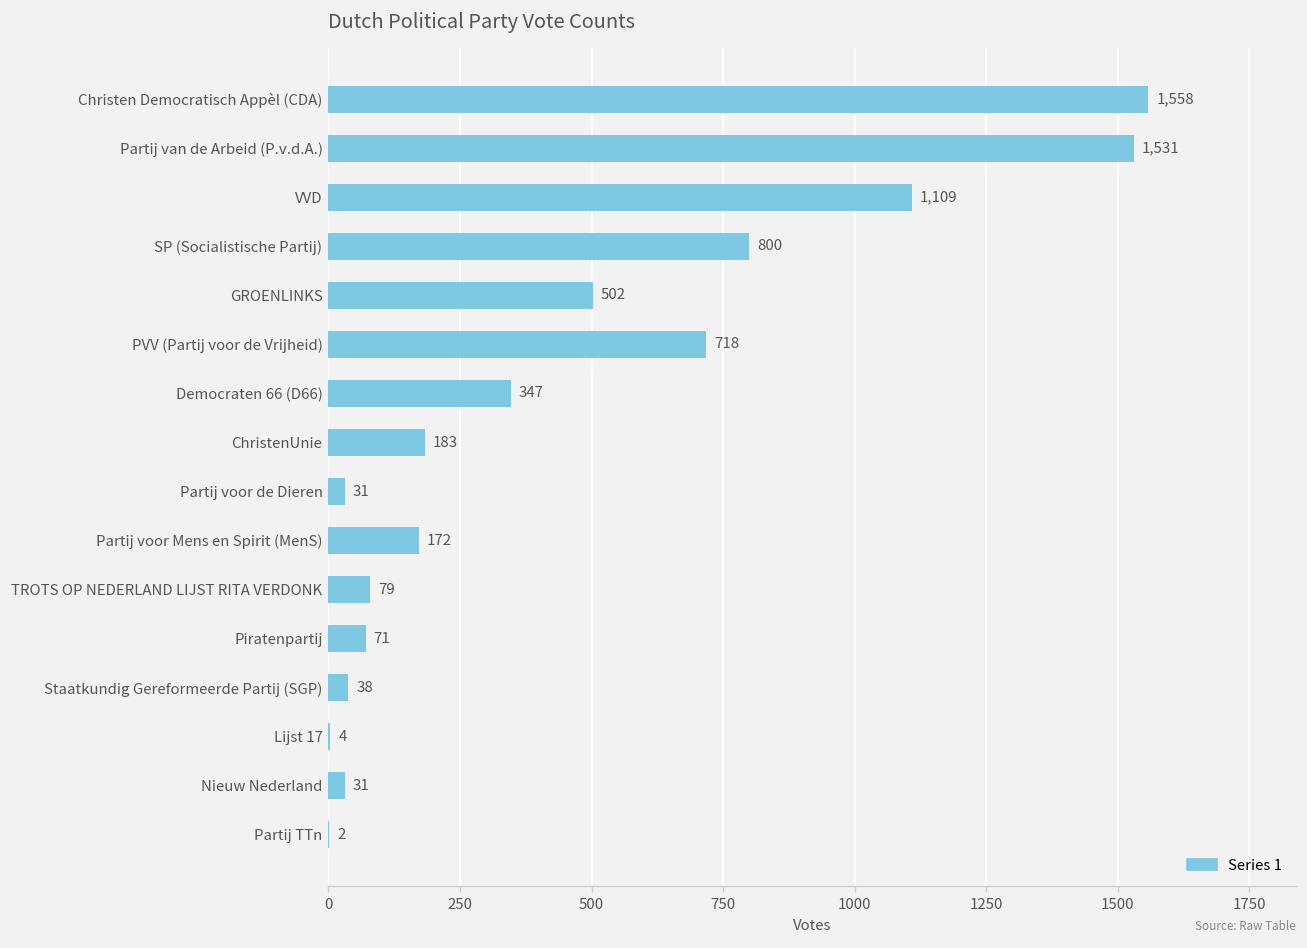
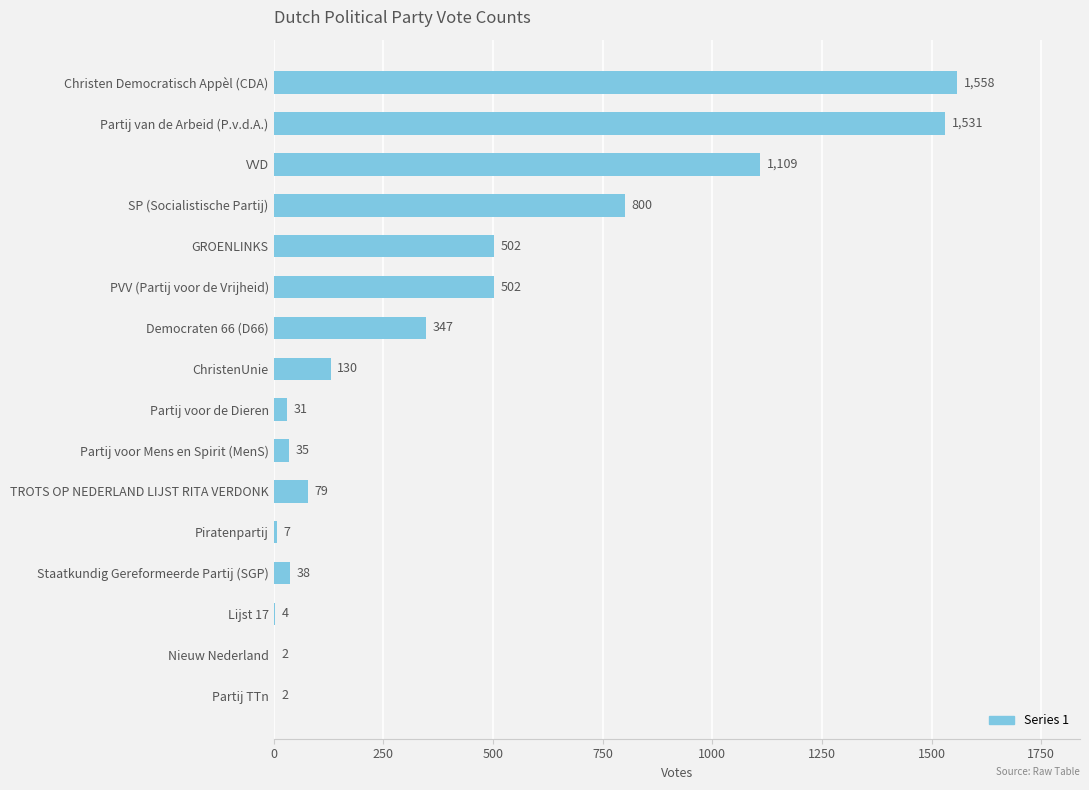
PVV (Partij voor de Vrijheid): 718 -> 502
ChristenUnie: 183 -> 130
Partij voor Mens en Spirit (MenS): 172 -> 35
Piratenpartij: 71 -> 7
Nieuw Nederland: 31 -> 2
